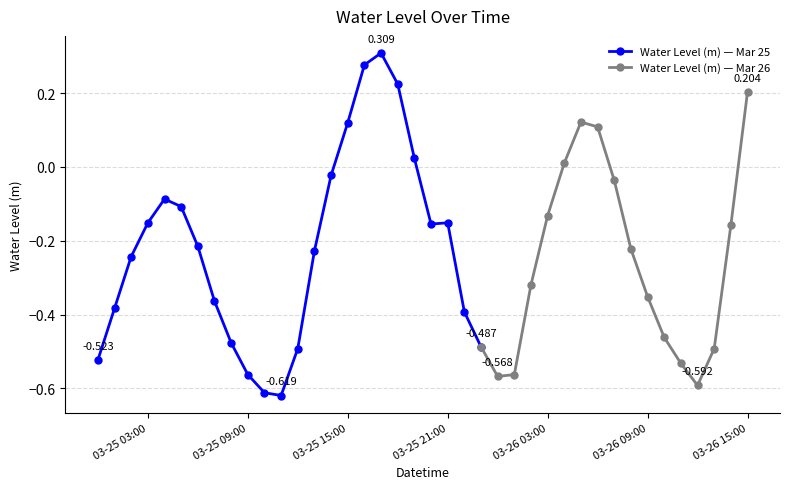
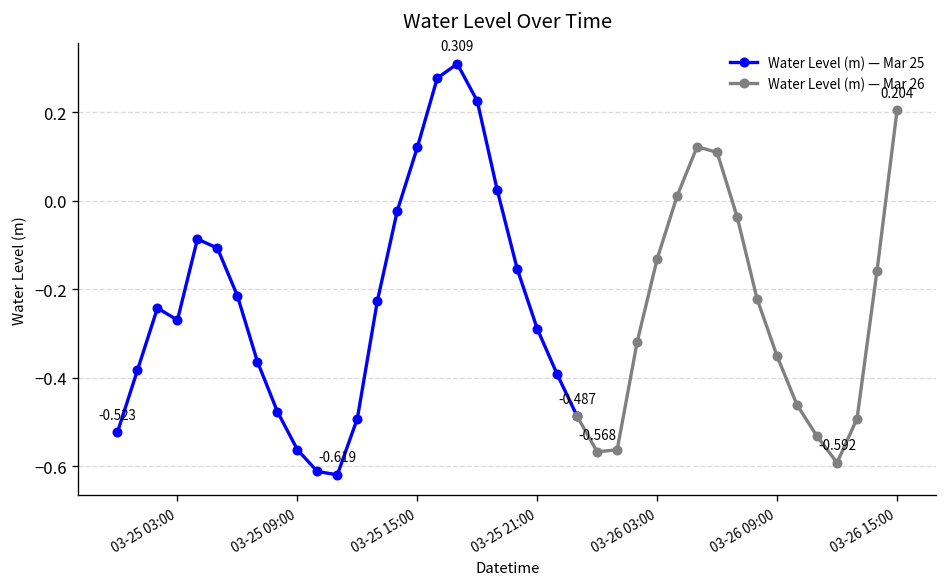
Water Level (m) — Mar 25, 03-25 03:00: -0.15 -> -0.27
Water Level (m) — Mar 25, 03-25 21:00: -0.15 -> -0.29
